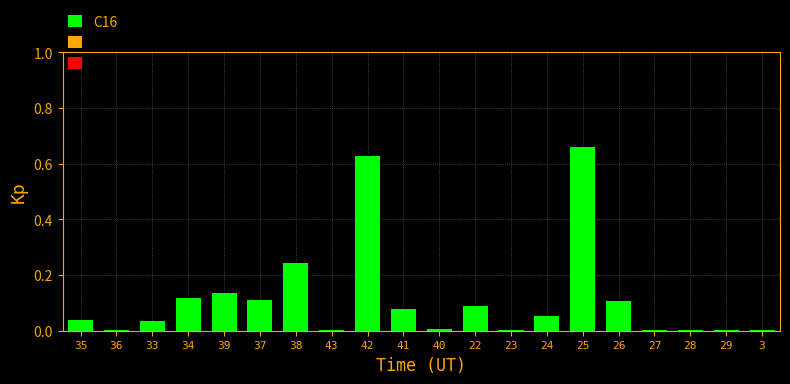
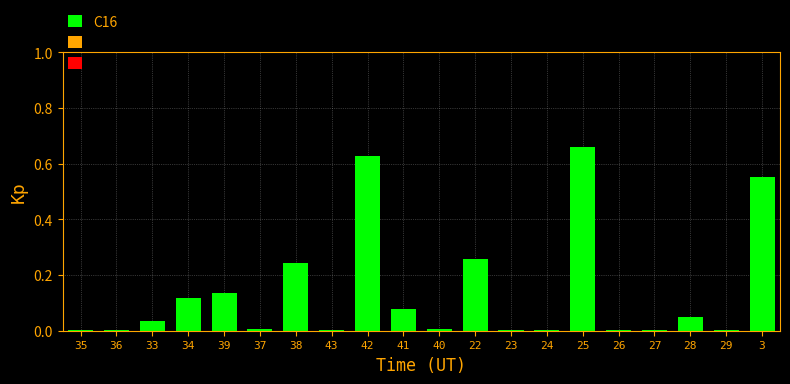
35: 0.04 -> 0.00
37: 0.11 -> 0.01
22: 0.09 -> 0.26
24: 0.05 -> 0.00
26: 0.11 -> 0.00
28: 0.00 -> 0.05
3: 0.00 -> 0.55
